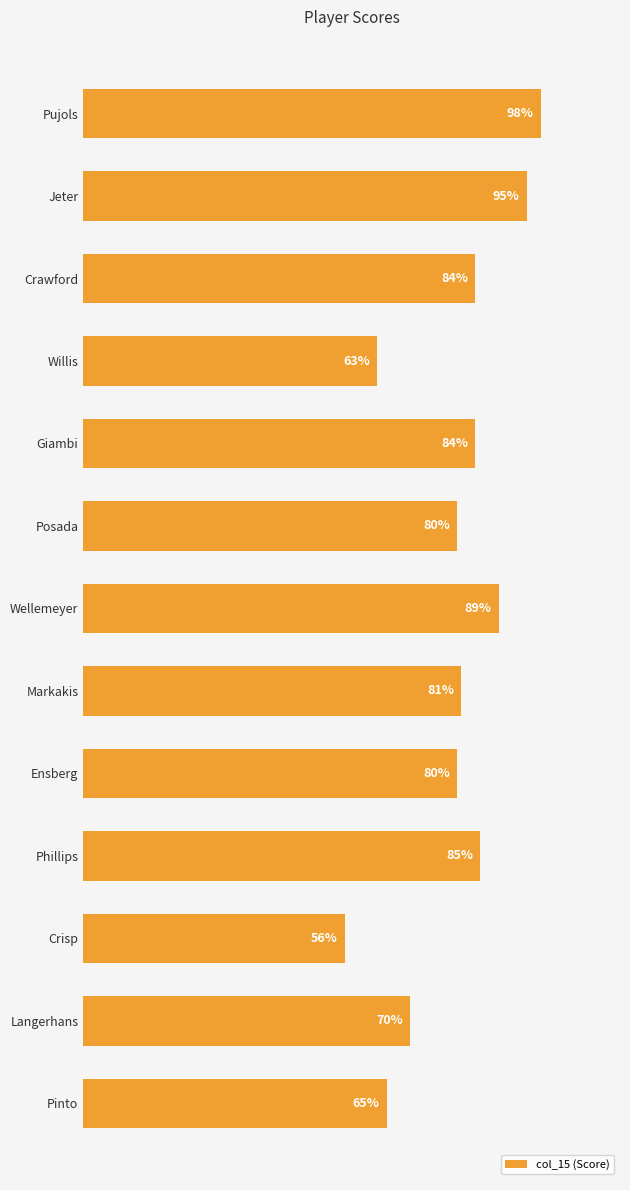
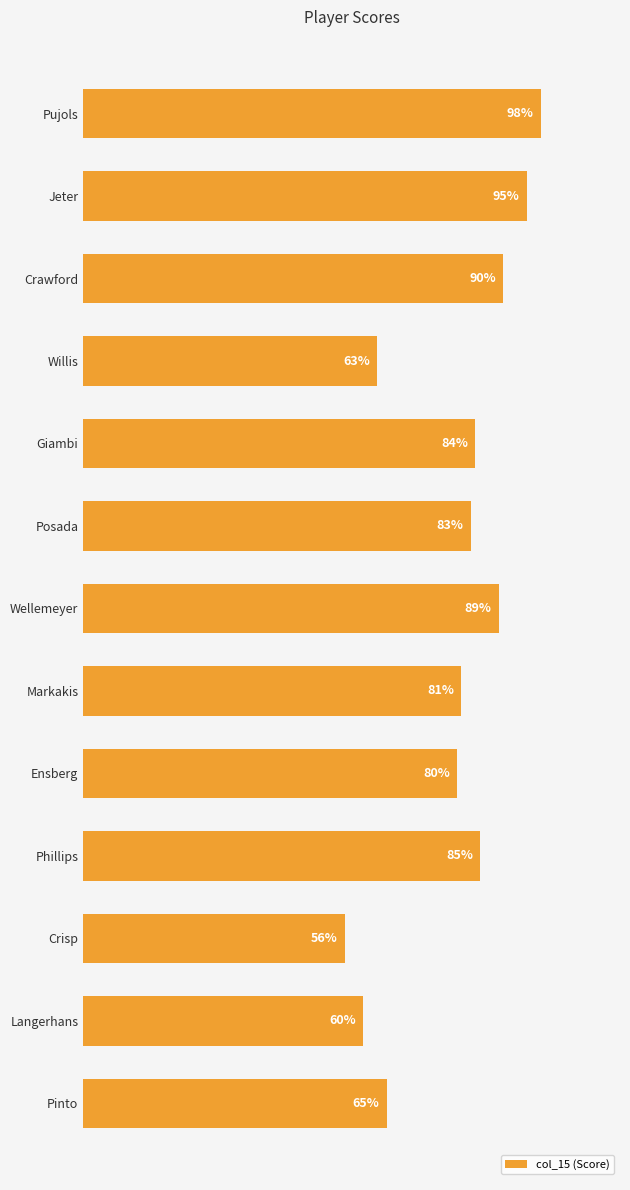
Crawford: 84% -> 90%
Posada: 80% -> 83%
Langerhans: 70% -> 60%
